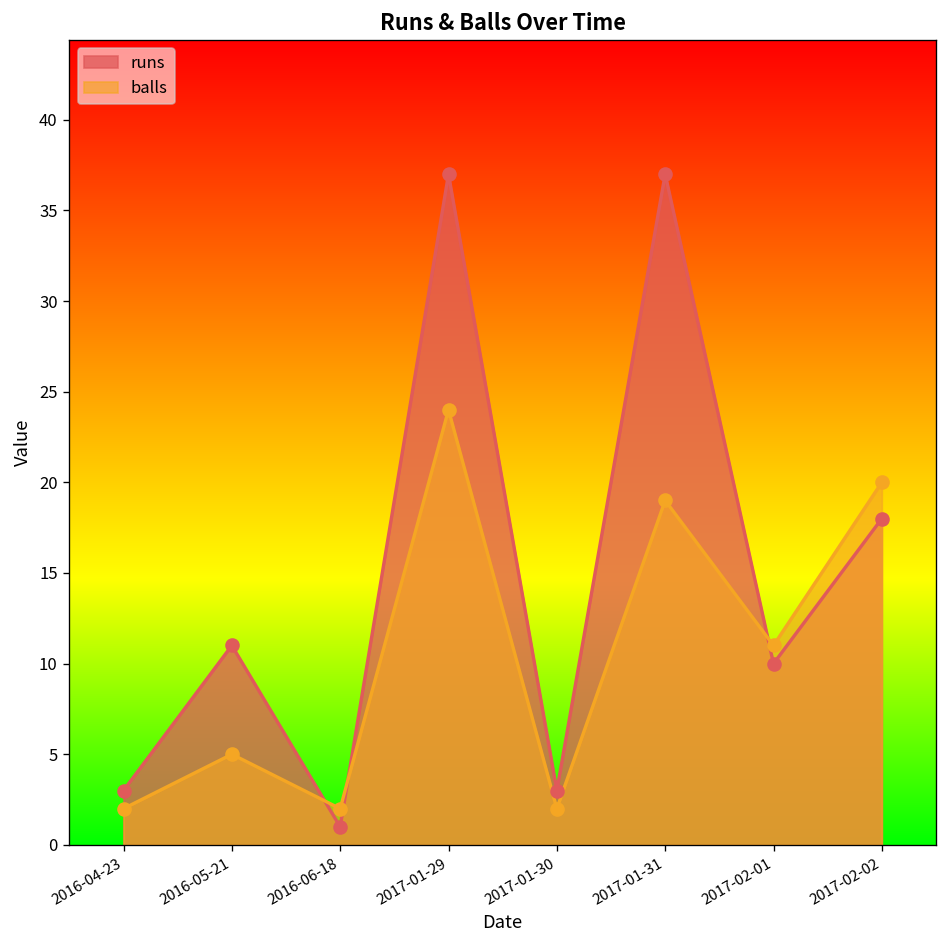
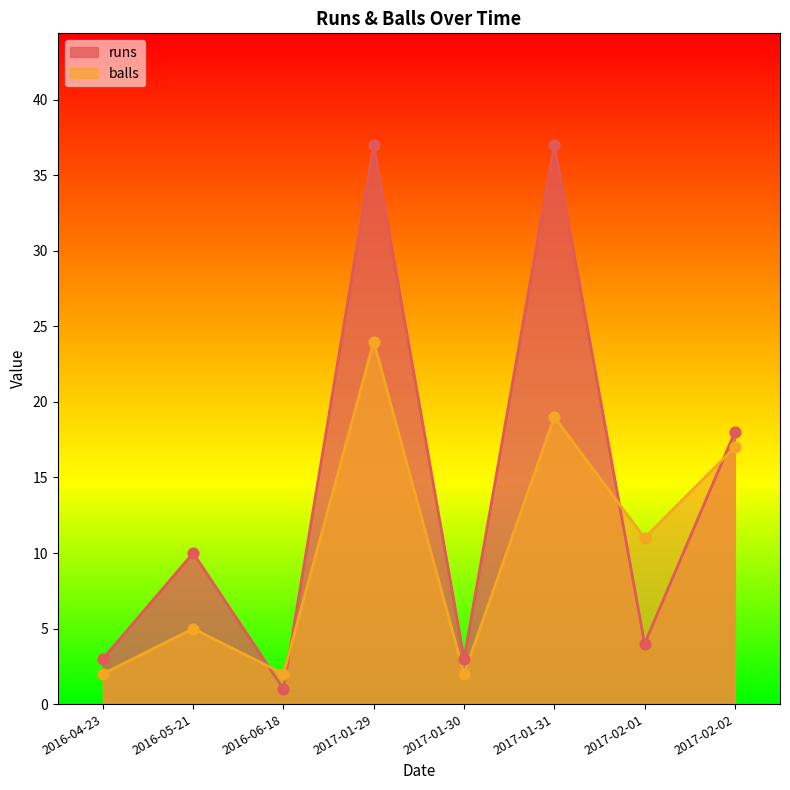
runs, 2016-05-21: 11 -> 10
runs, 2017-02-01: 10 -> 4
balls, 2017-02-02: 20 -> 17
